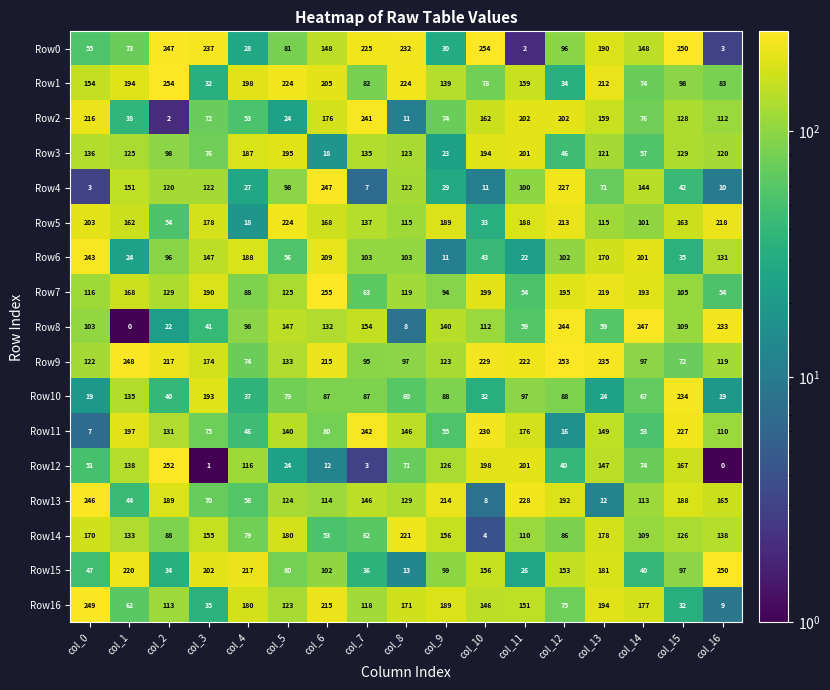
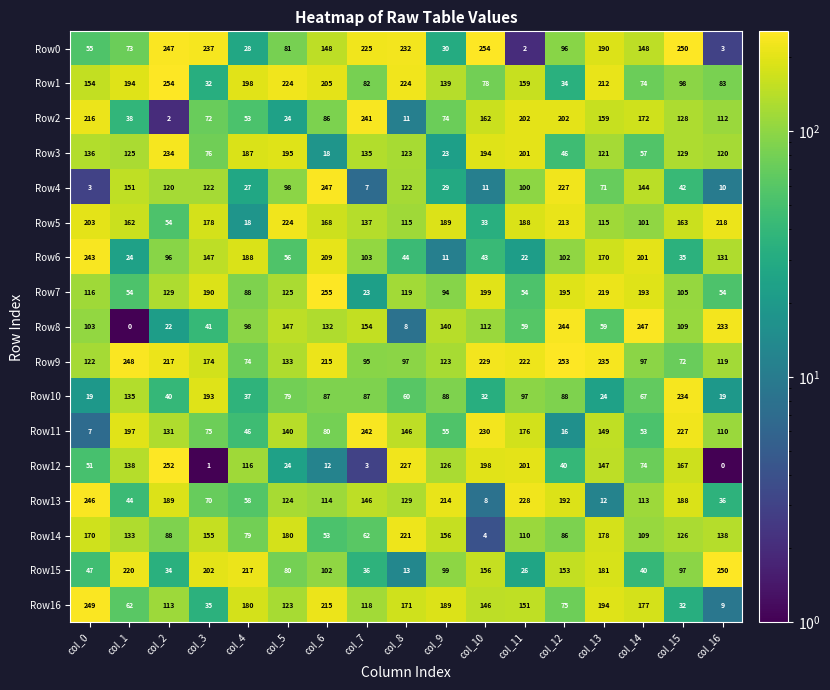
Row2, col_6: 176 -> 86
Row2, col_14: 76 -> 172
Row3, col_2: 98 -> 234
Row6, col_8: 103 -> 44
Row7, col_1: 168 -> 54
Row7, col_7: 63 -> 23
Row12, col_8: 71 -> 227
Row13, col_16: 165 -> 36
